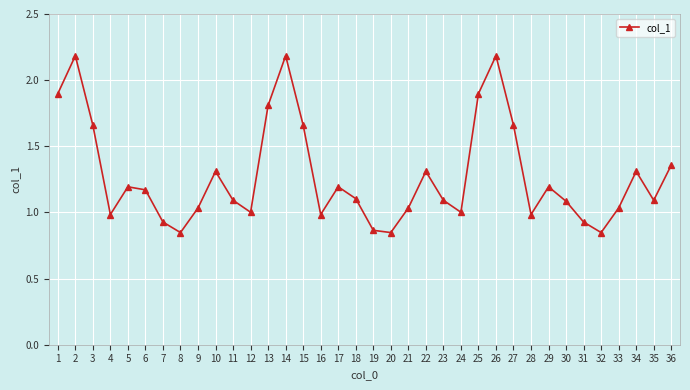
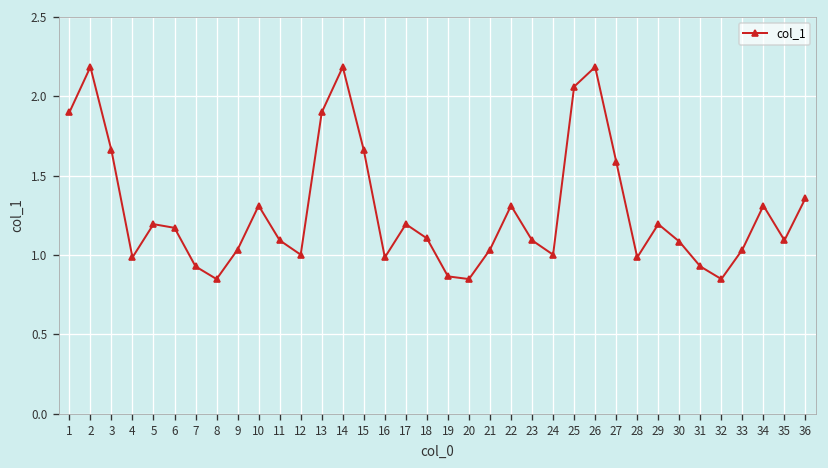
13: 1.81 -> 1.90
25: 1.90 -> 2.06
27: 1.66 -> 1.59
